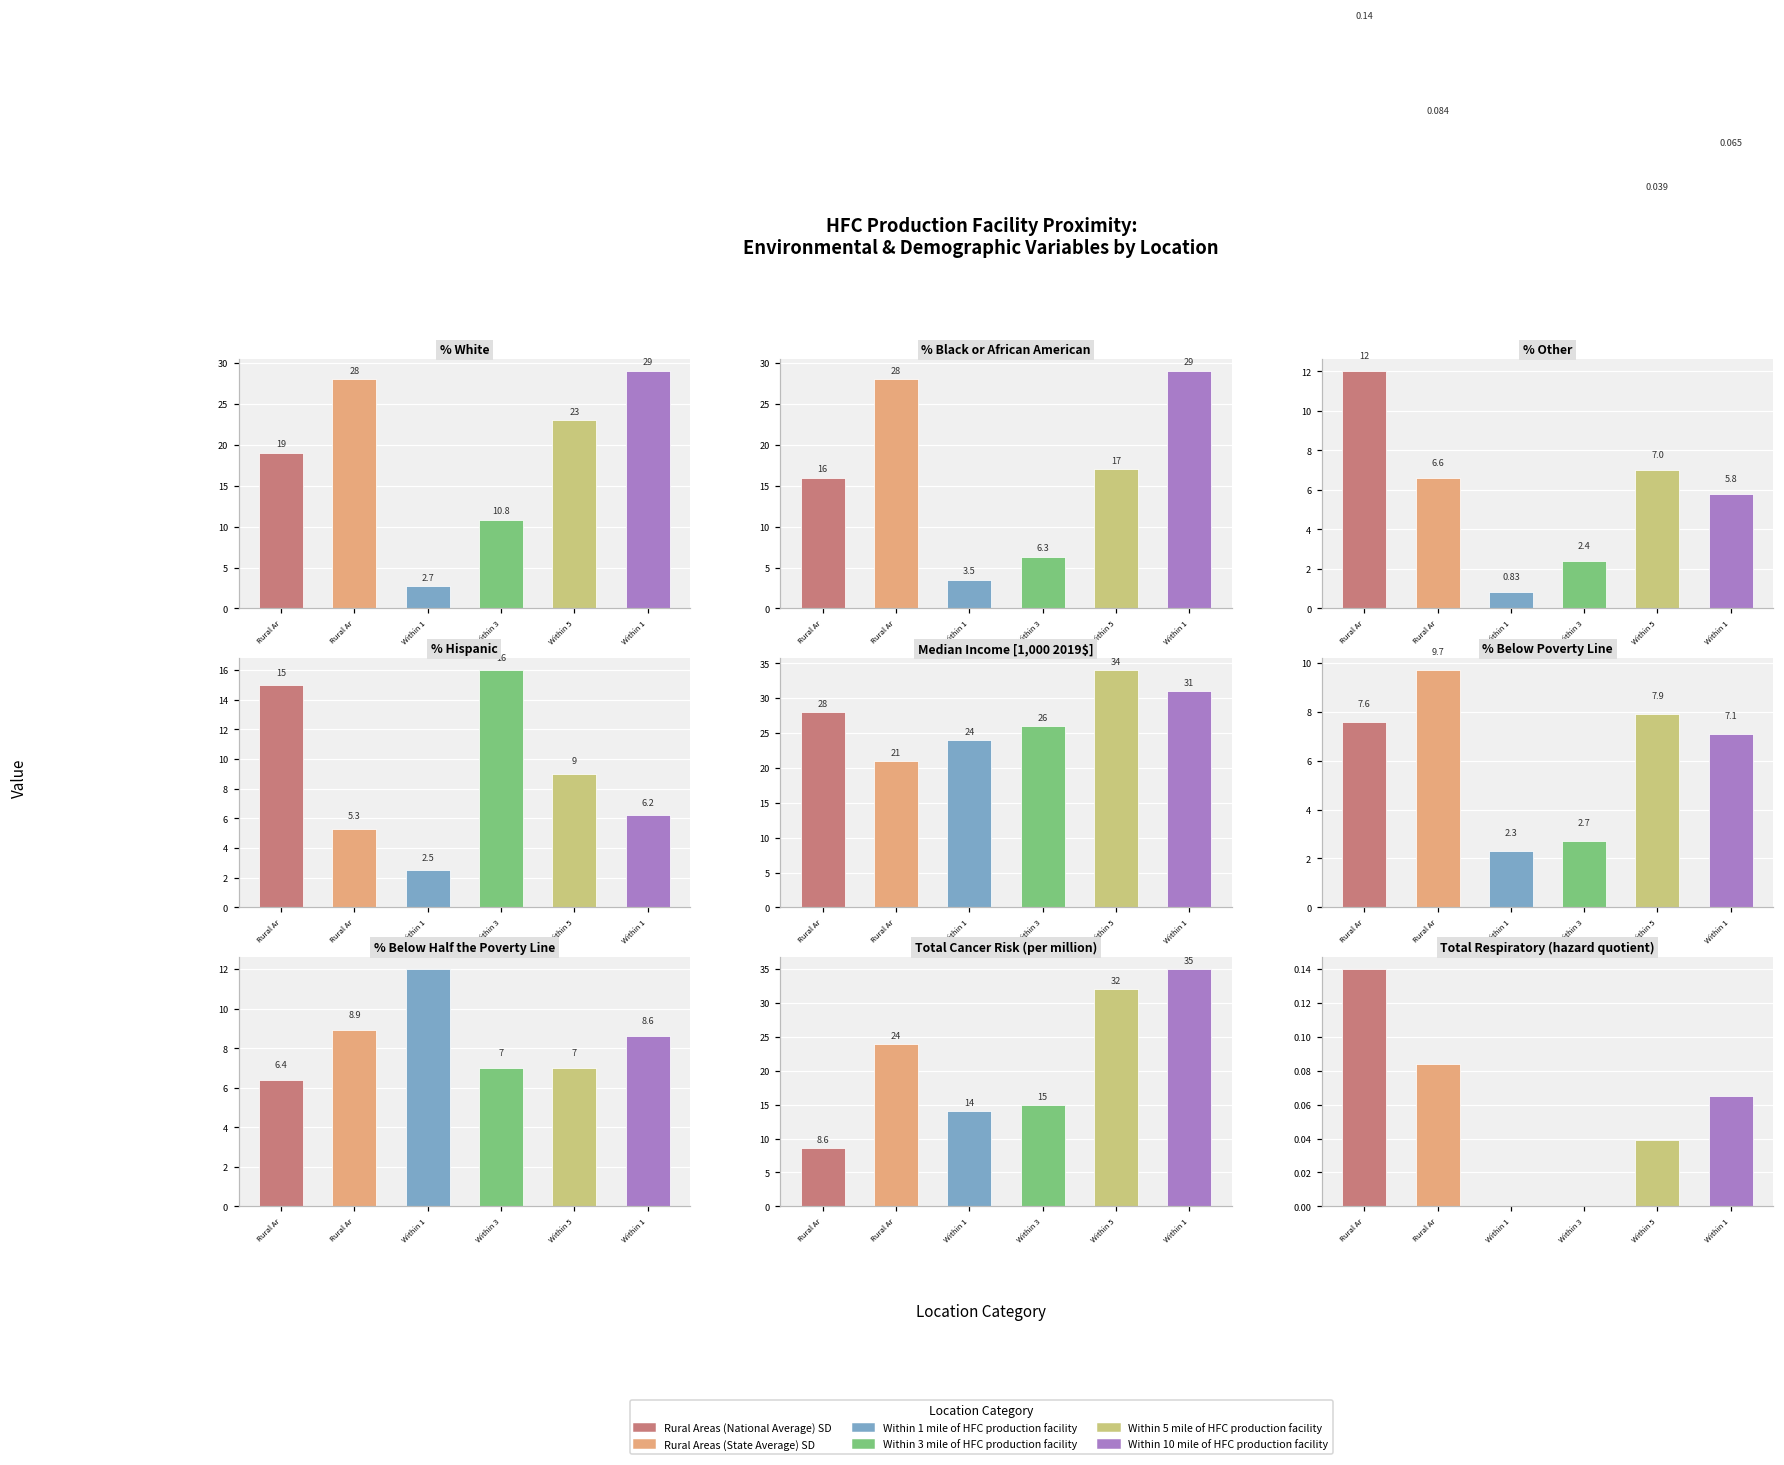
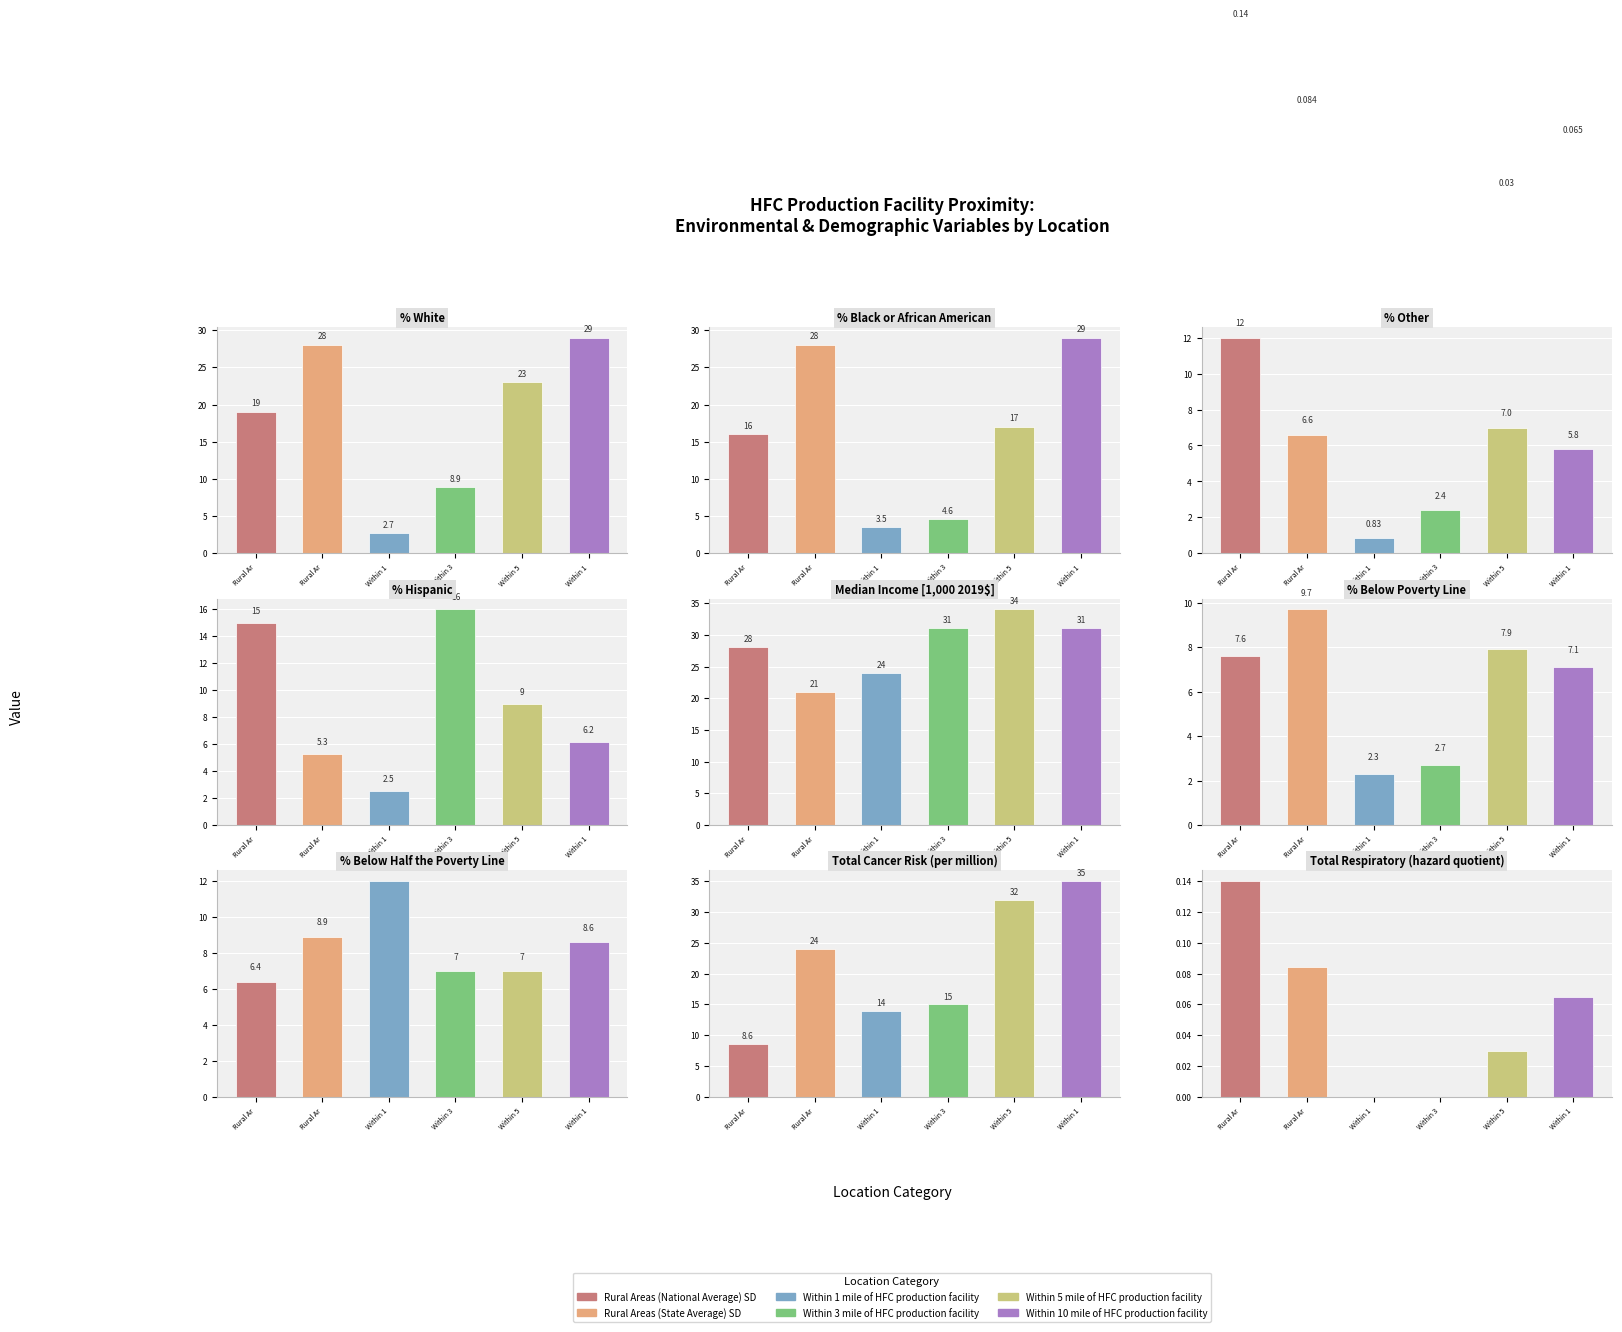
% White, Within 3: 10.8 -> 8.9
% Black or African American, Within 3: 6.3 -> 4.6
Median Income [1,000 2019$], Within 3: 26 -> 31
Total Respiratory (hazard quotient), Within 5: 0.039 -> 0.03
